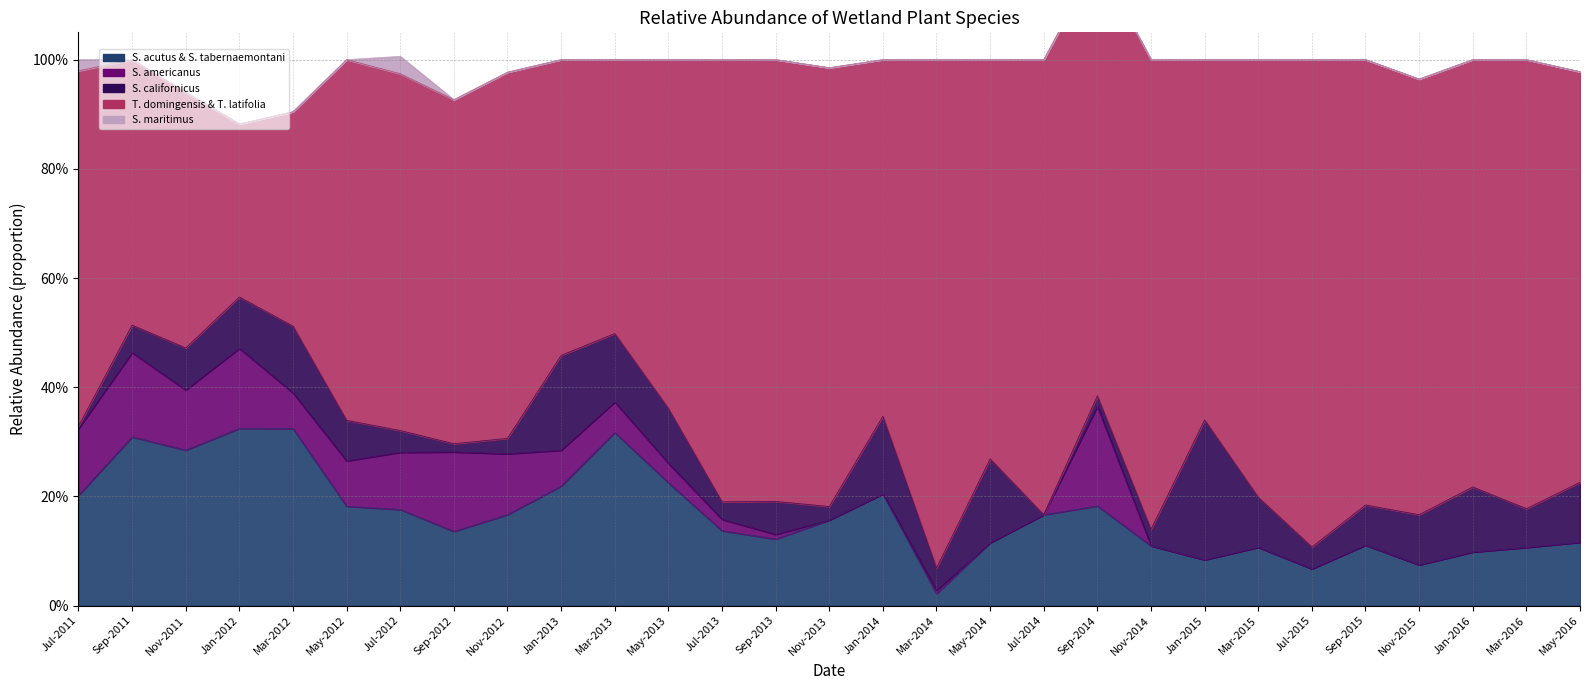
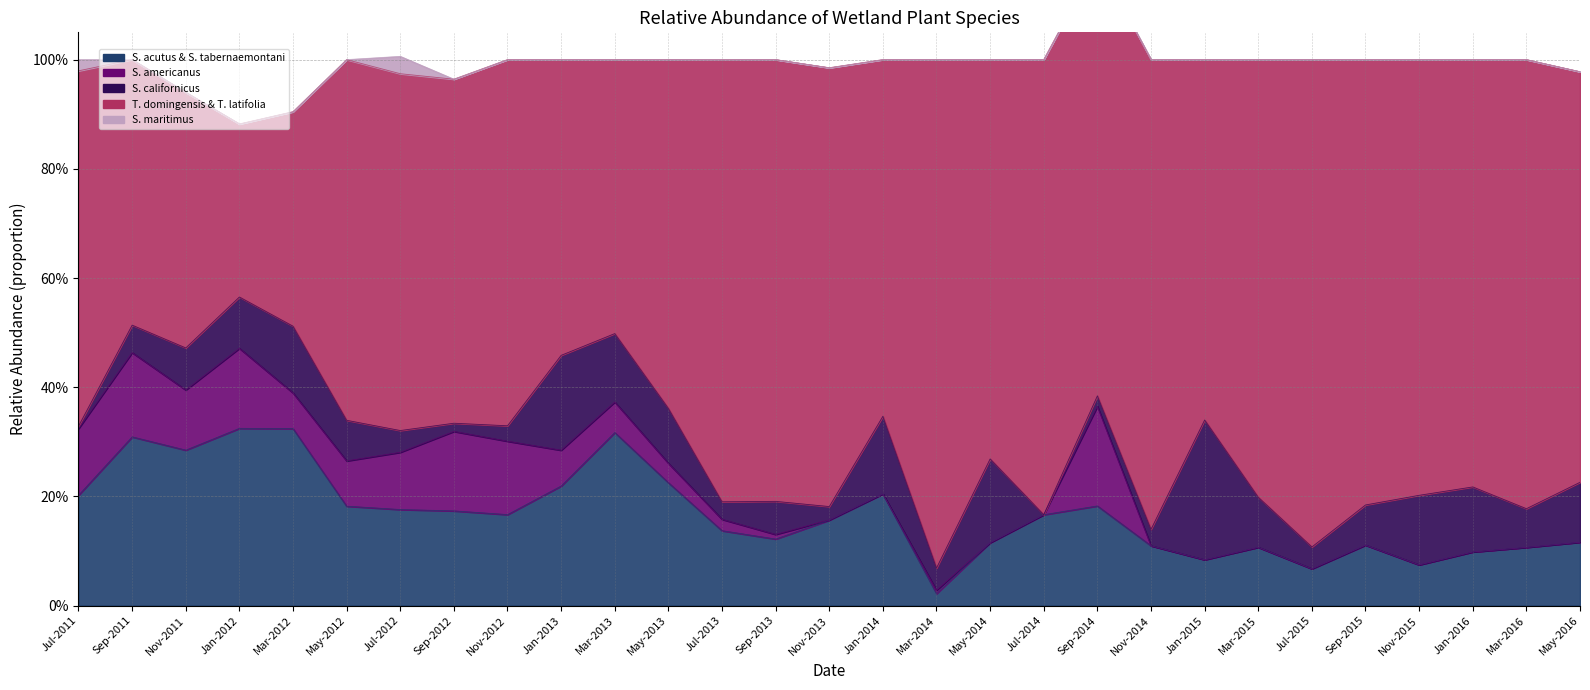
S. acutus & S. tabernaemontani, Sep-2012: 14% -> 17%
S. americanus, Nov-2012: 11% -> 13%
S. californicus, Nov-2015: 9% -> 13%
